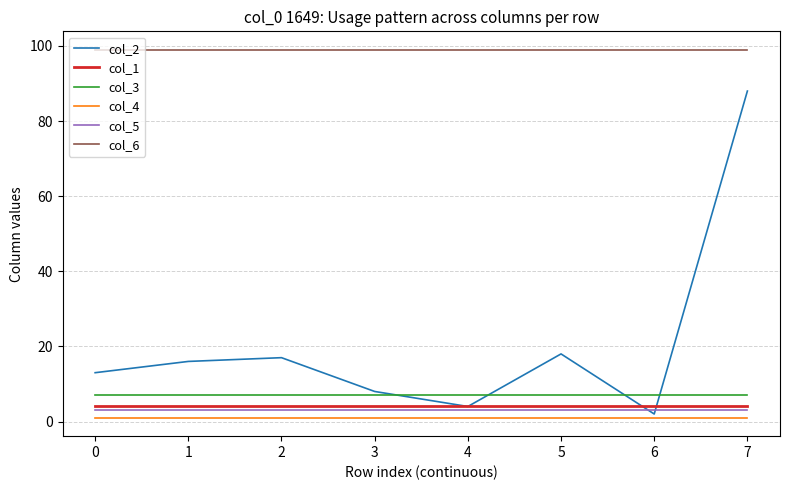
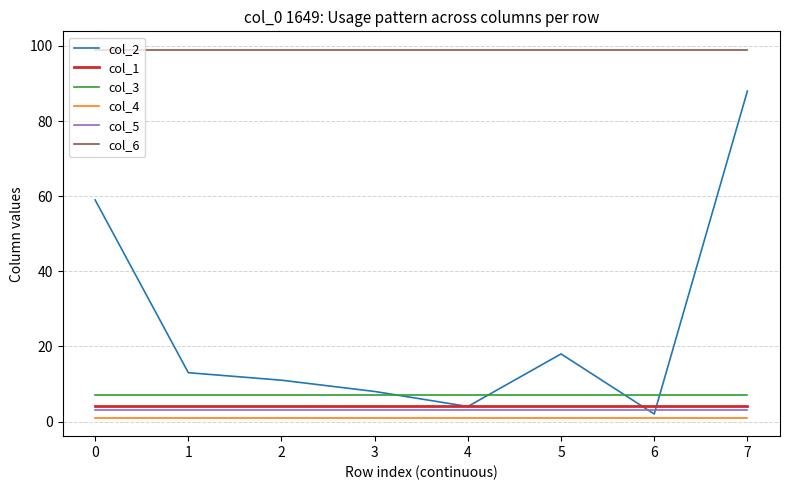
col_2, 0: 13 -> 59
col_2, 1: 16 -> 13
col_2, 2: 17 -> 11
